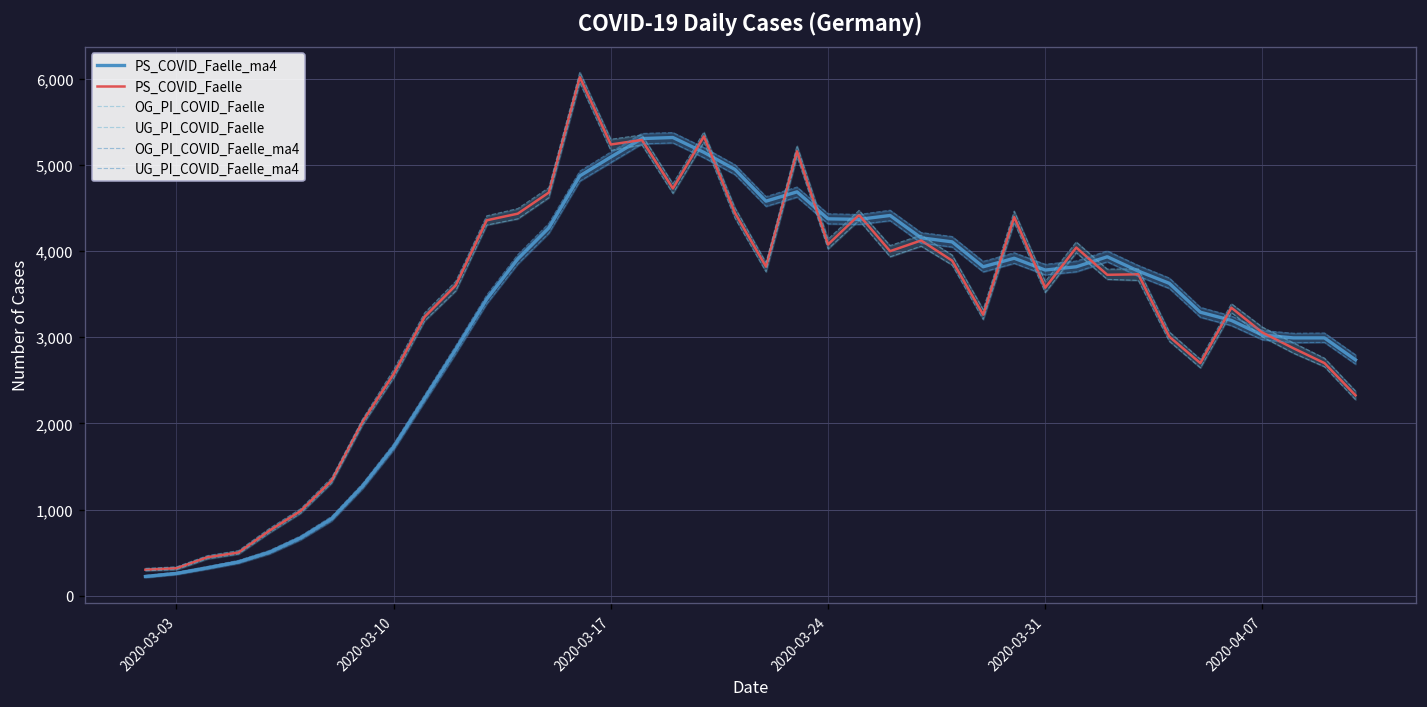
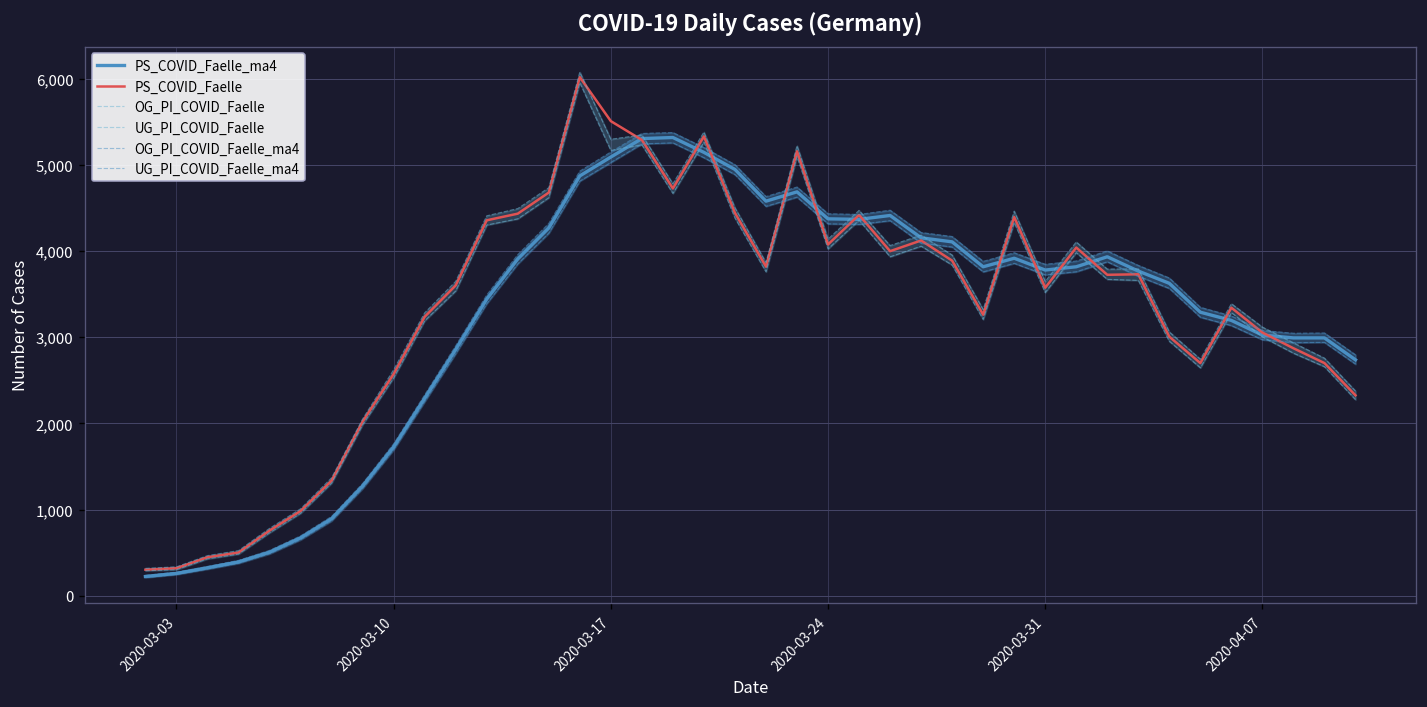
PS_COVID_Faelle, 2020-03-17: 5,200 -> 5,500
